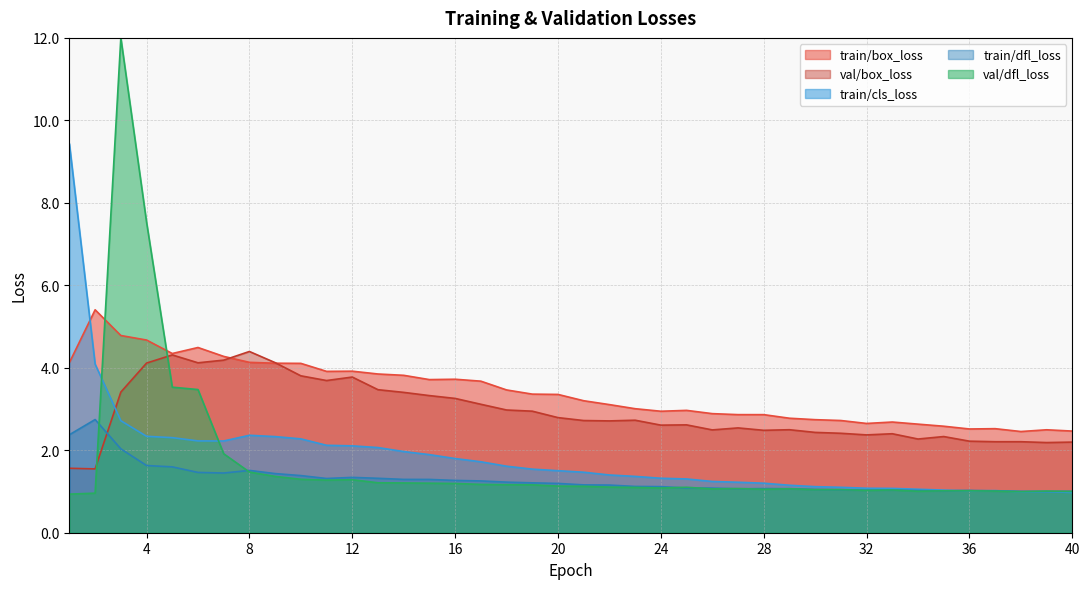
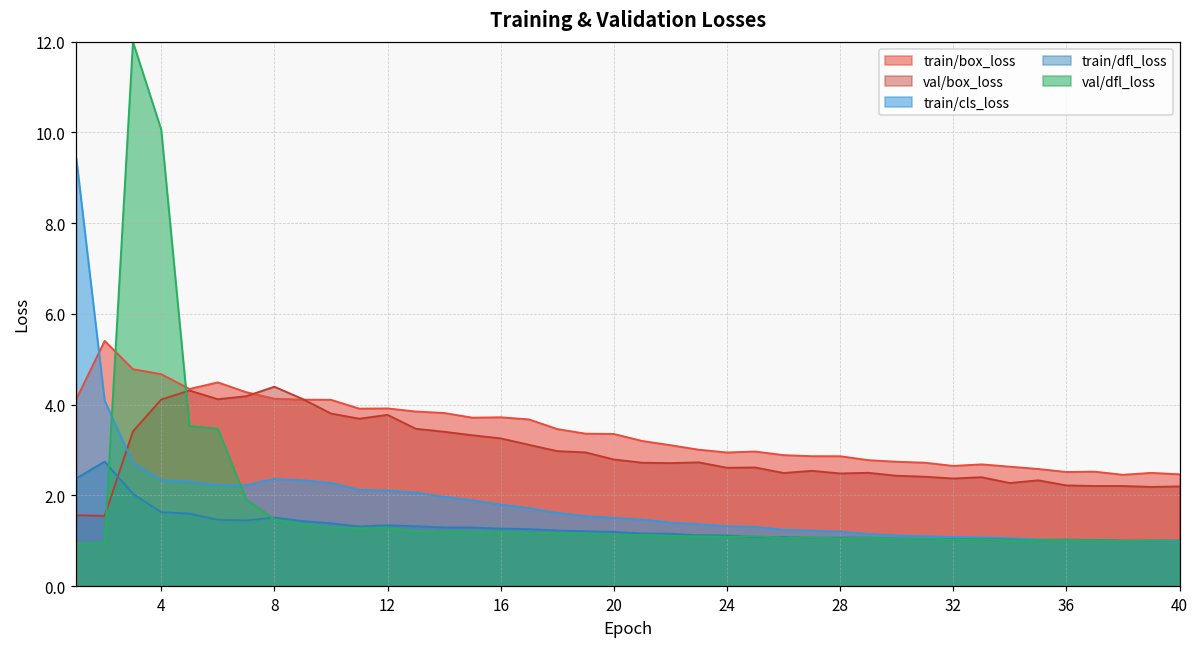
val/dfl_loss, 4: 7.5 -> 10.1
